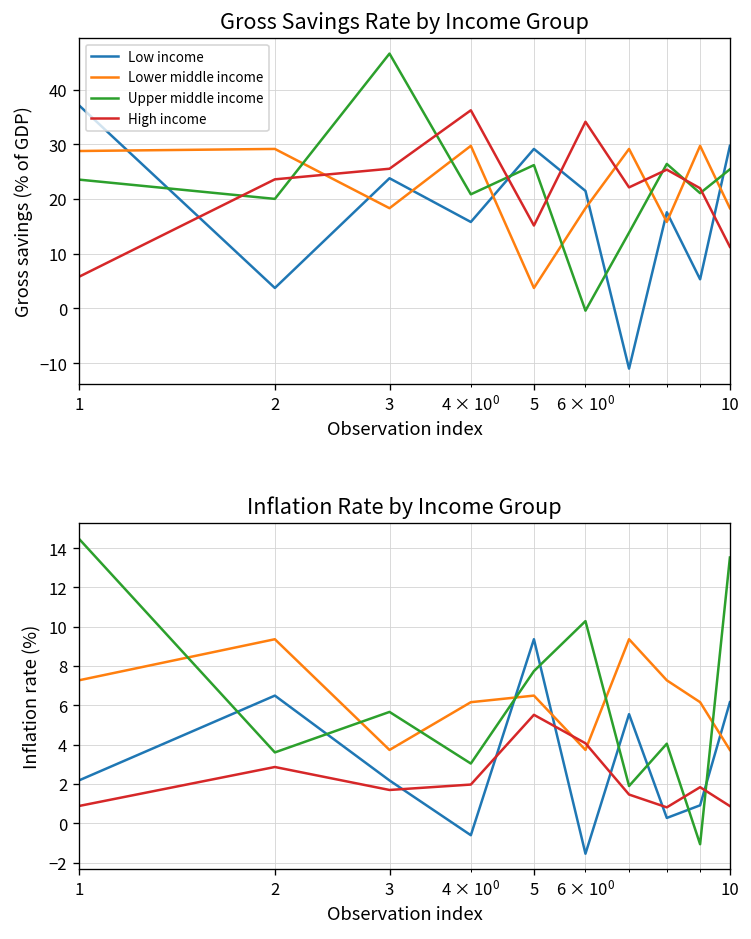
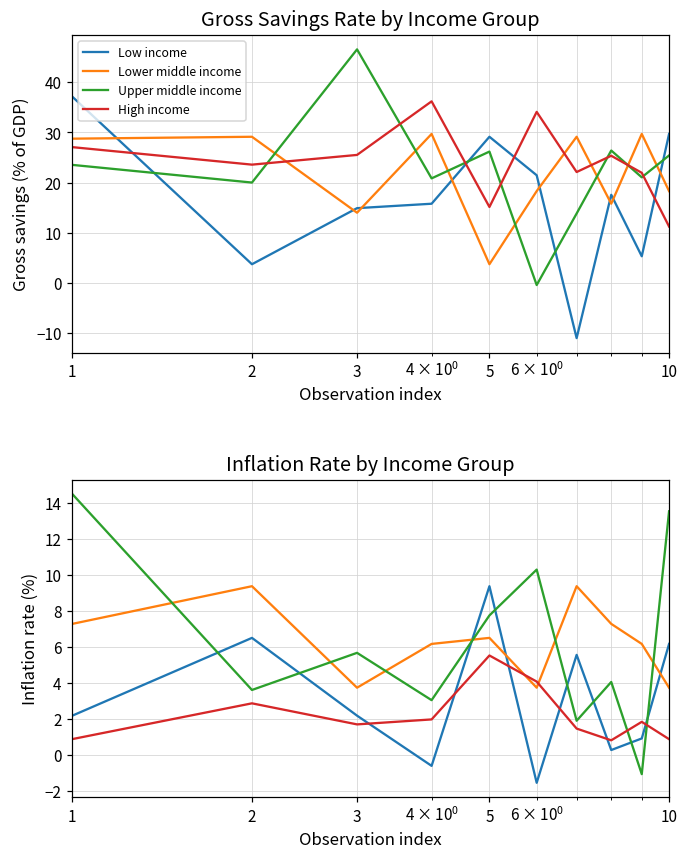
Gross Savings Rate by Income Group, High income, 1: 6 -> 27
Gross Savings Rate by Income Group, Low income, 3: 24 -> 15
Gross Savings Rate by Income Group, Lower middle income, 3: 18 -> 14
